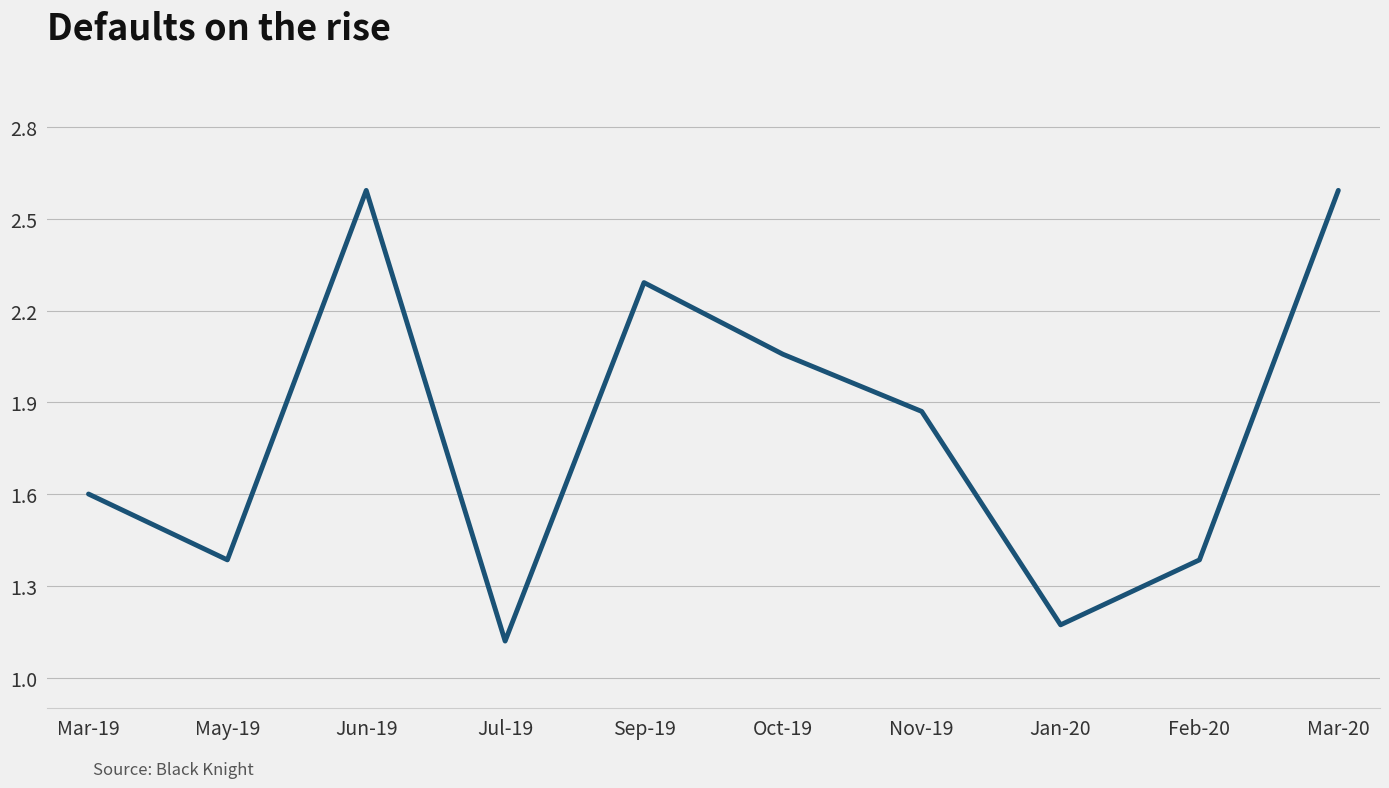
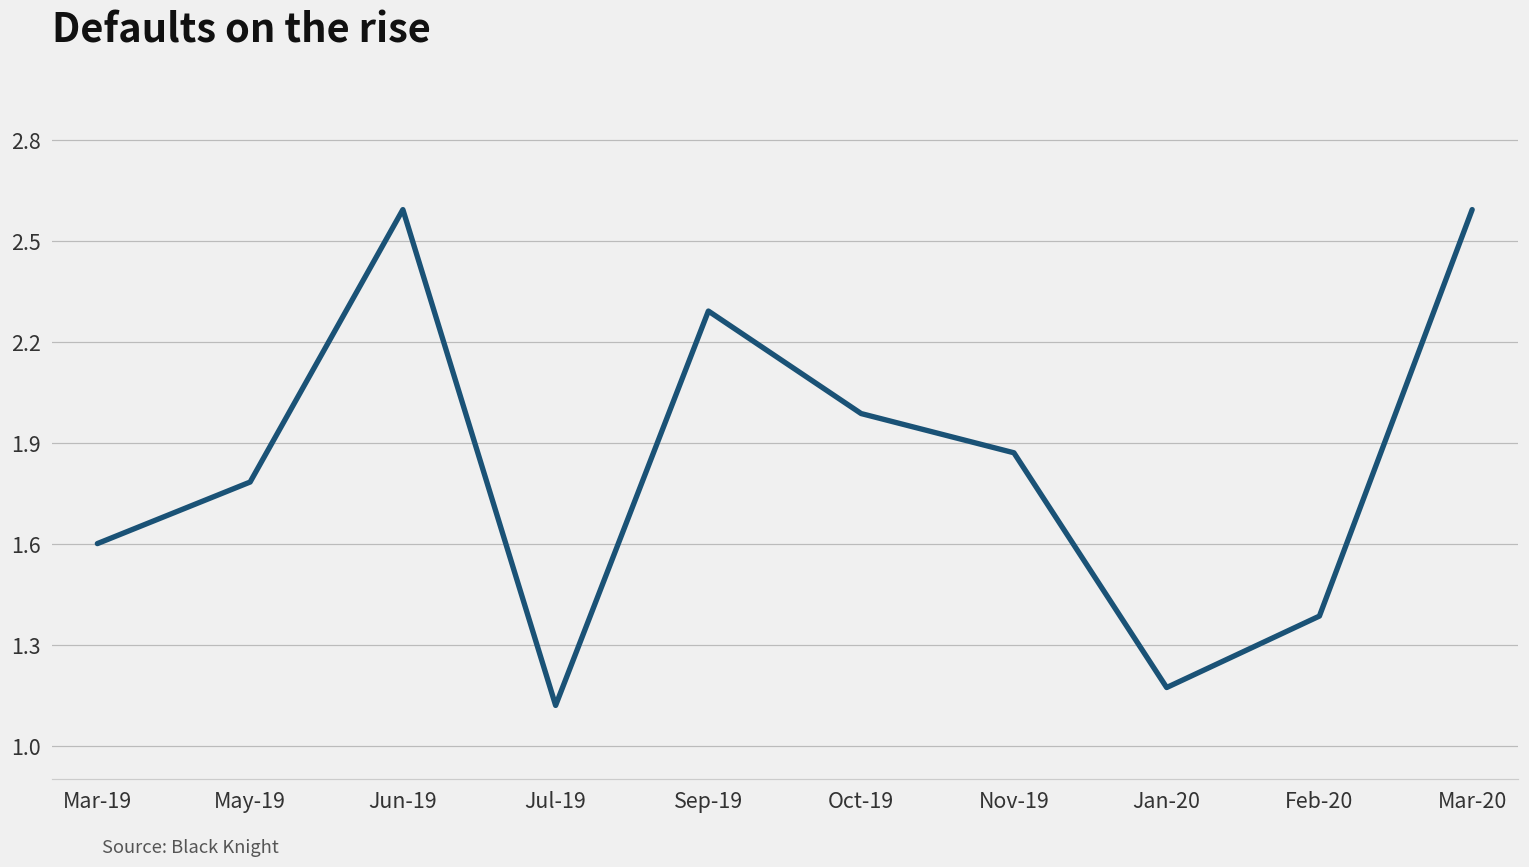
May-19: 1.39 -> 1.78
Oct-19: 2.06 -> 1.99
